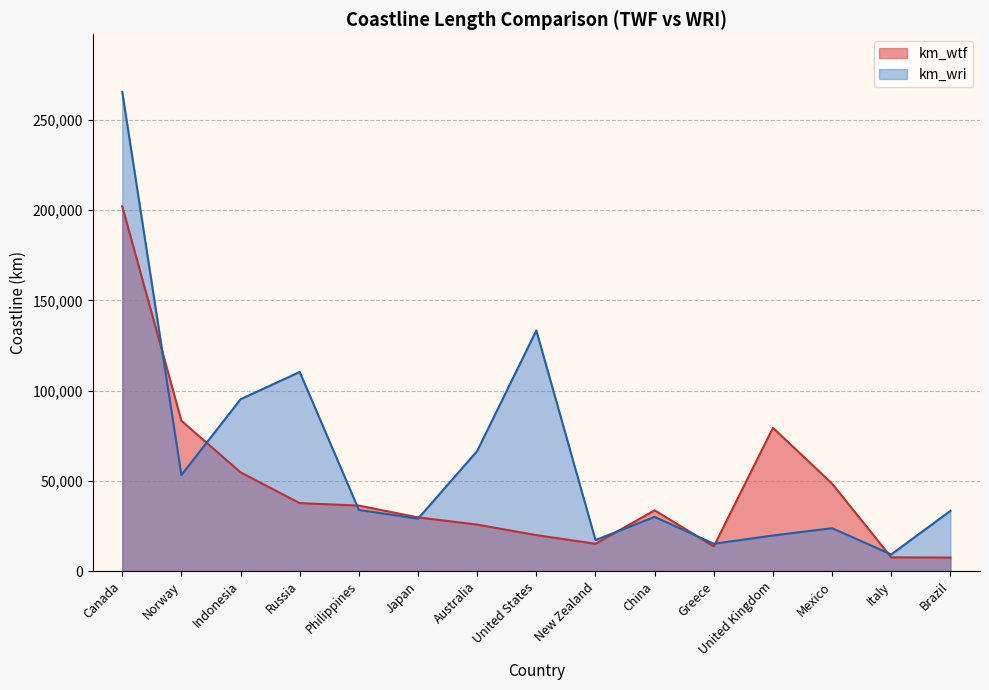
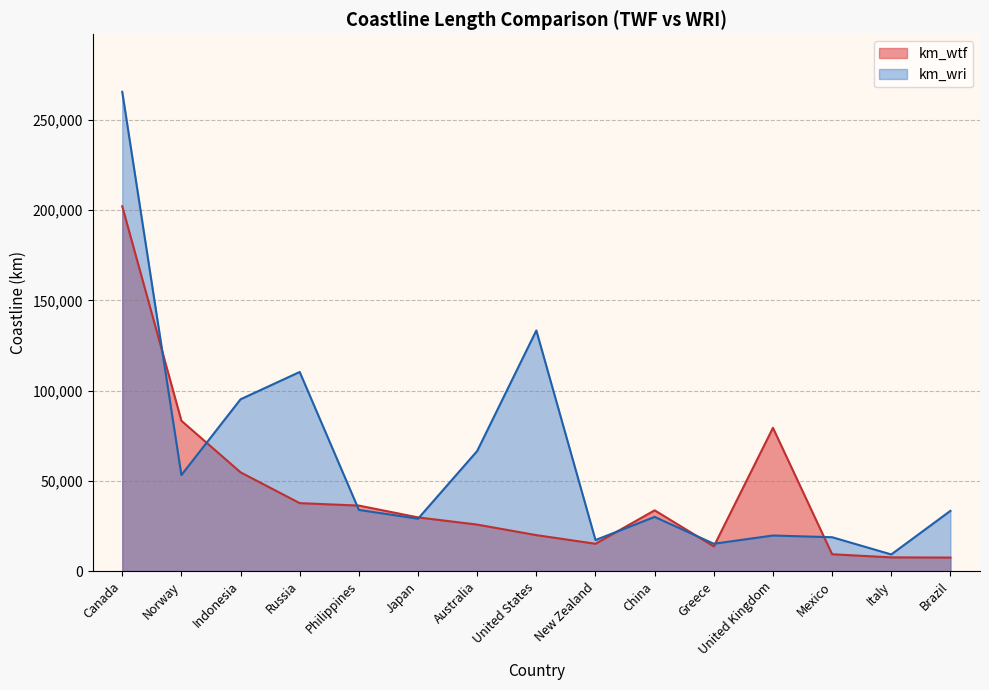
km_wtf, Mexico: 48,000 -> 9,000
km_wri, Mexico: 24,000 -> 19,000
